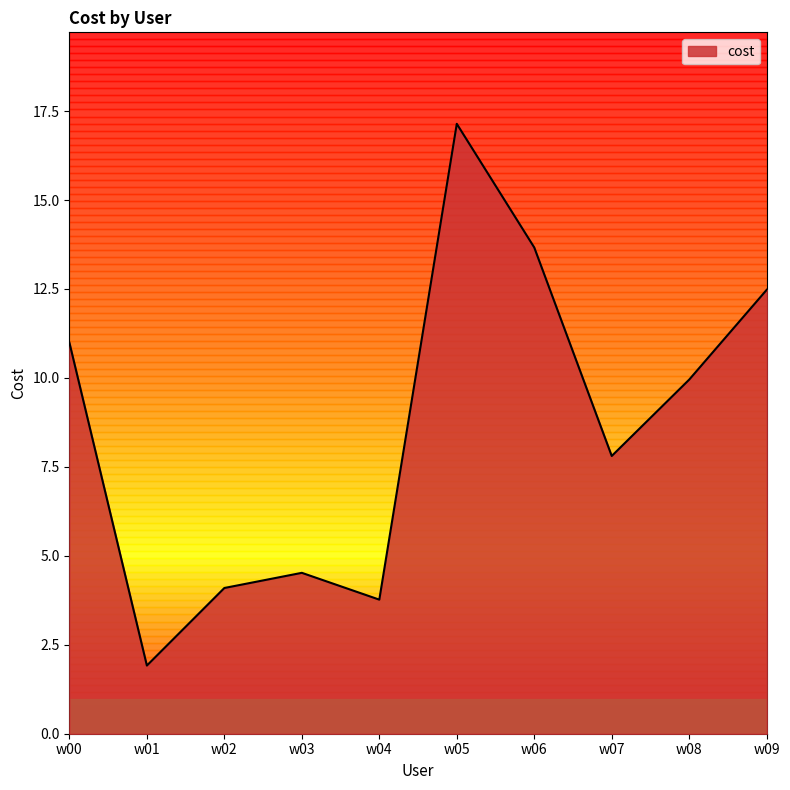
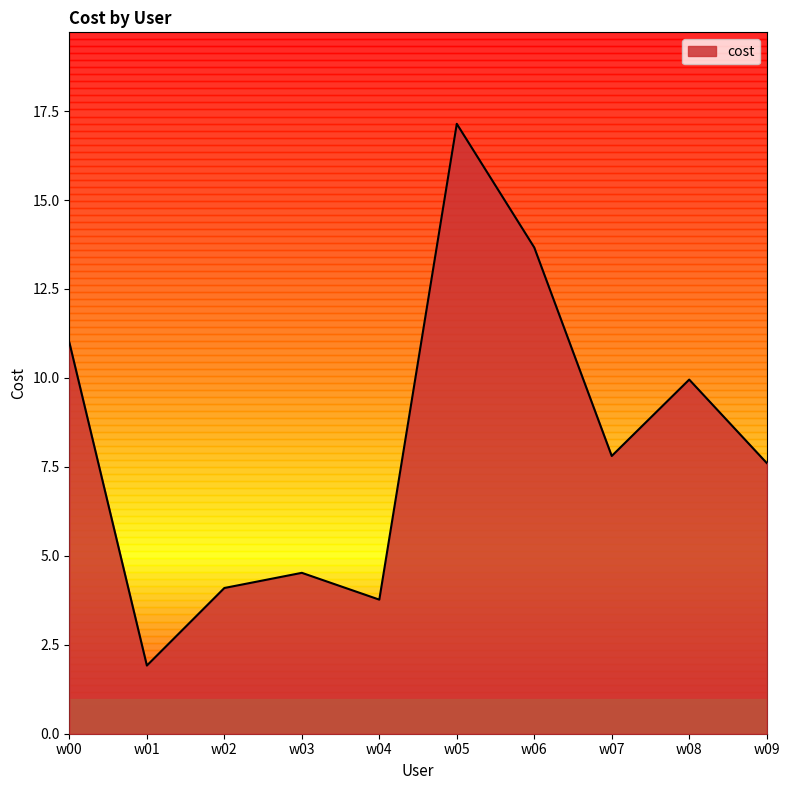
w09: 12.5 -> 7.6
